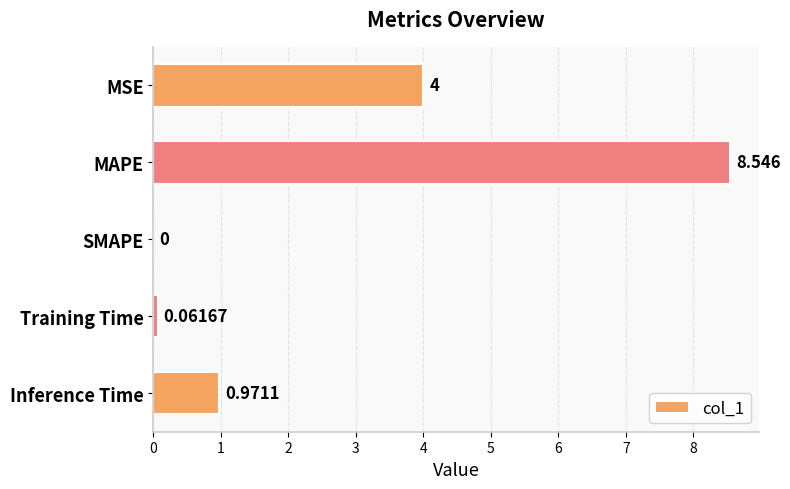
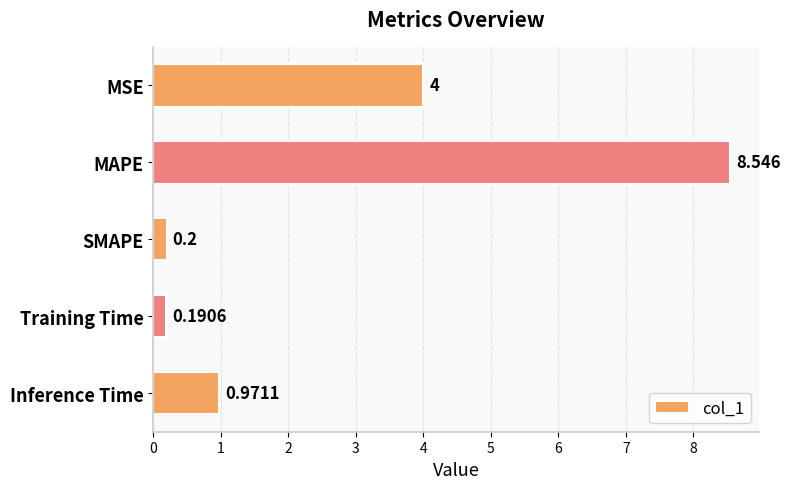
SMAPE: 0 -> 0.2
Training Time: 0.06167 -> 0.1906
